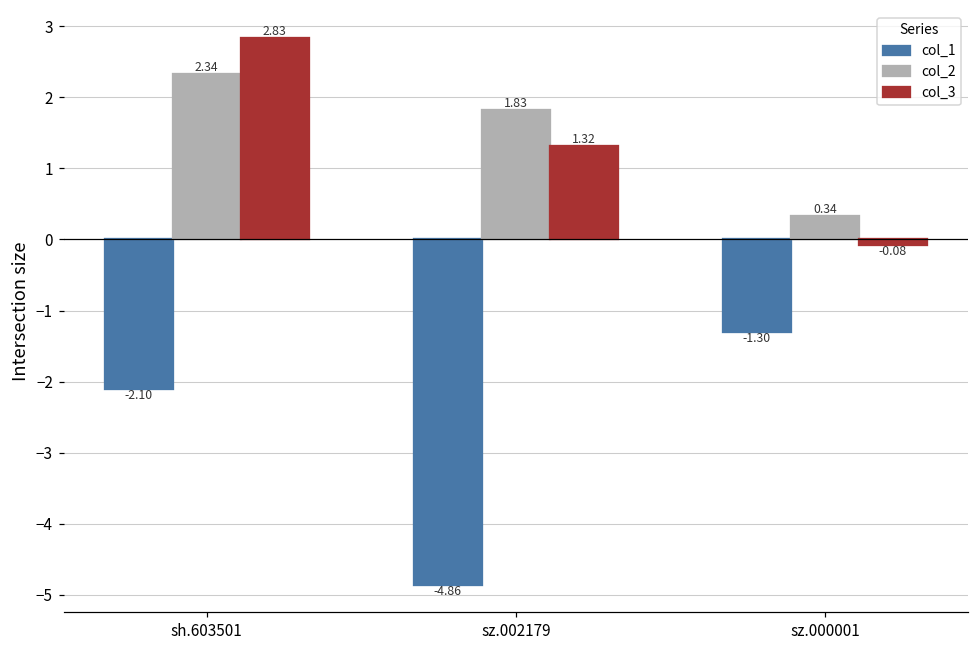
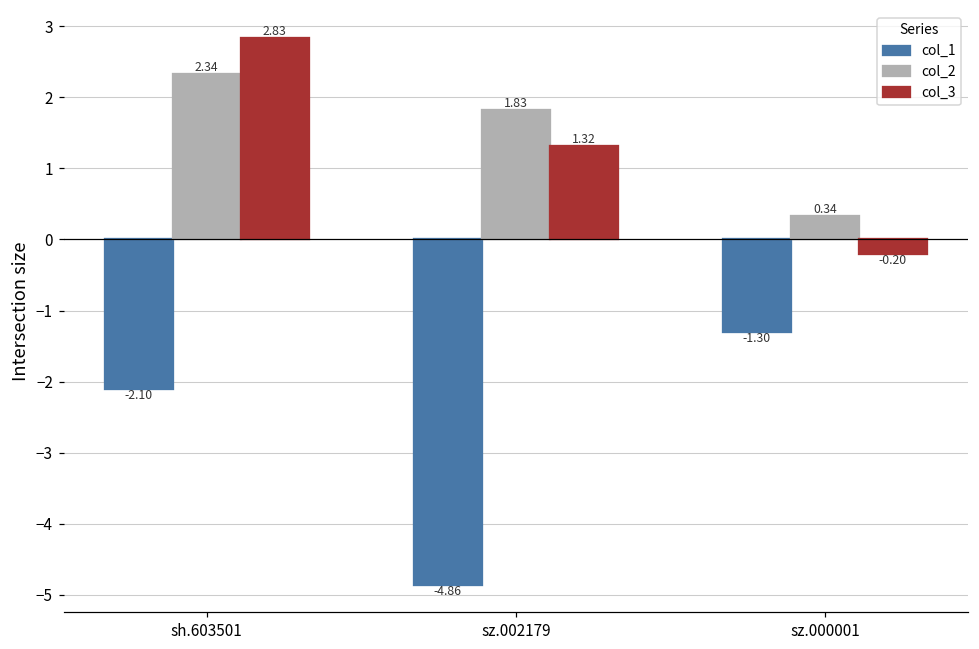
col_3, sz.000001: -0.08 -> -0.20
